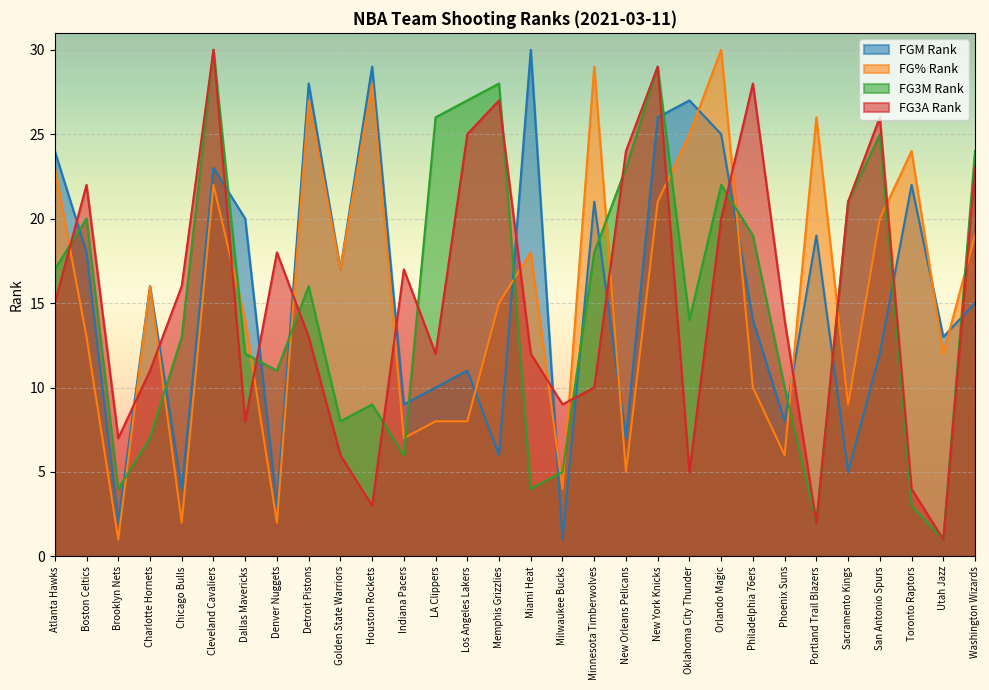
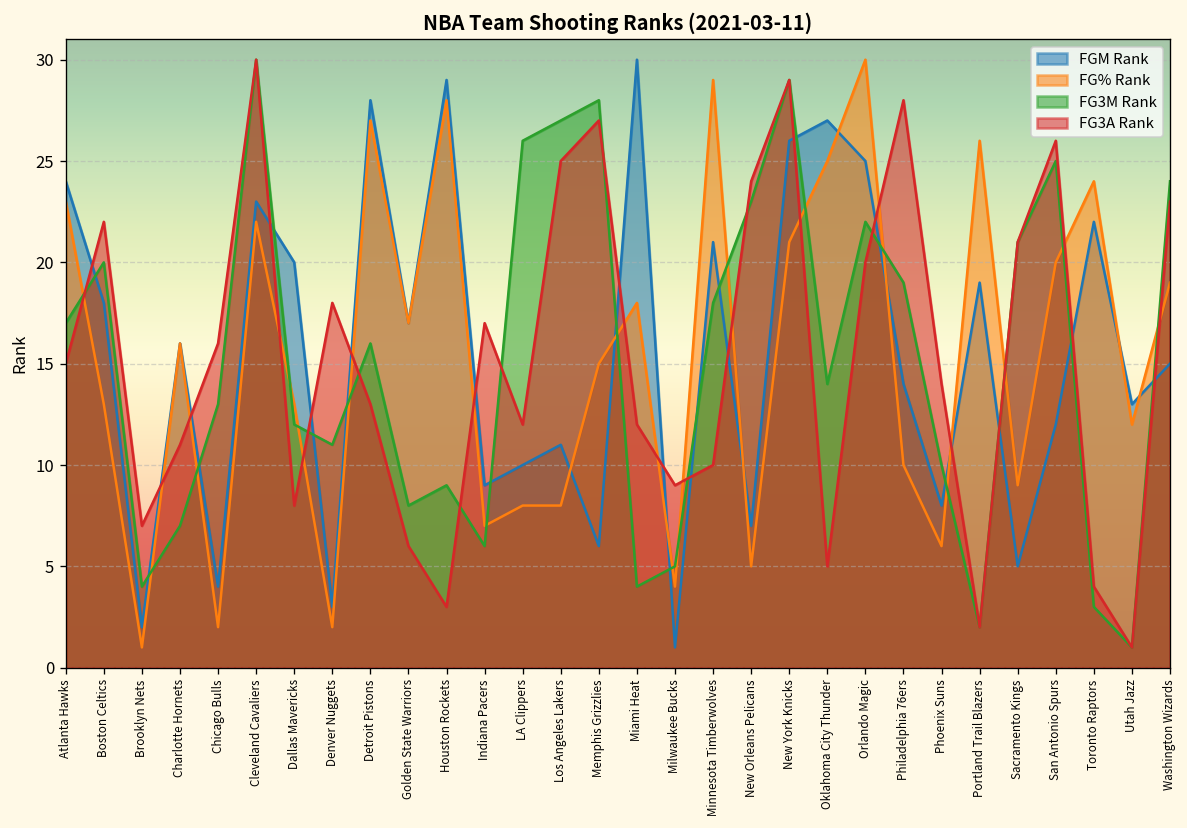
FG% Rank, Dallas Mavericks: 14 -> 13
